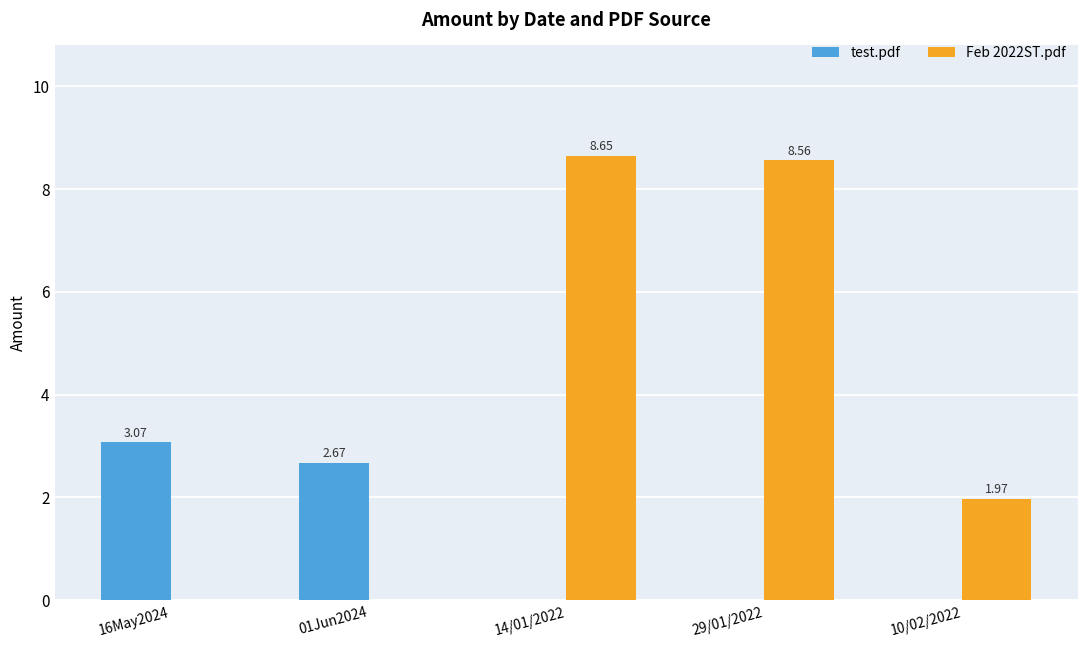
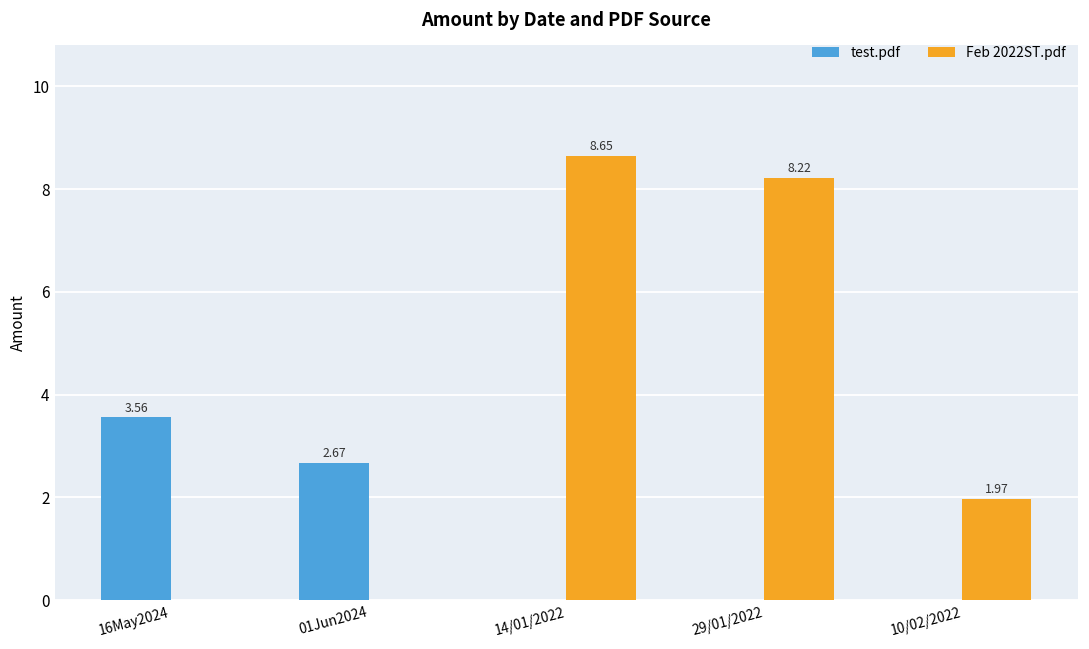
test.pdf, 16May2024: 3.07 -> 3.56
Feb 2022ST.pdf, 29/01/2022: 8.56 -> 8.22
